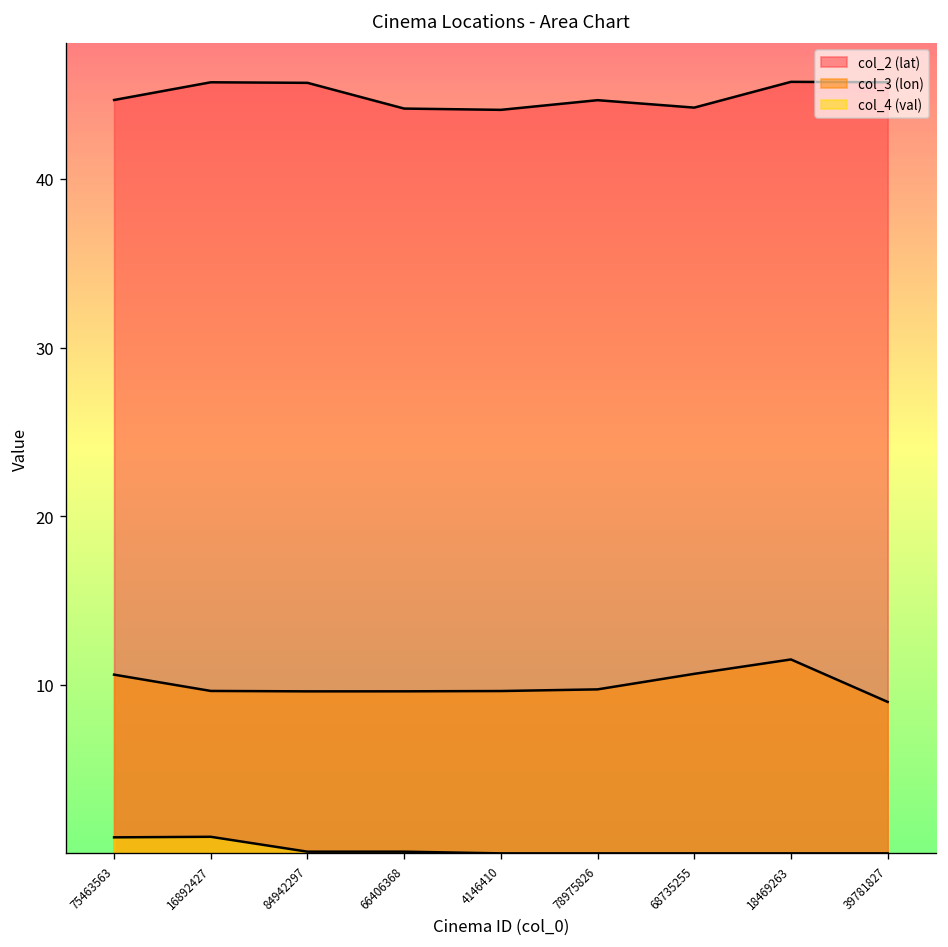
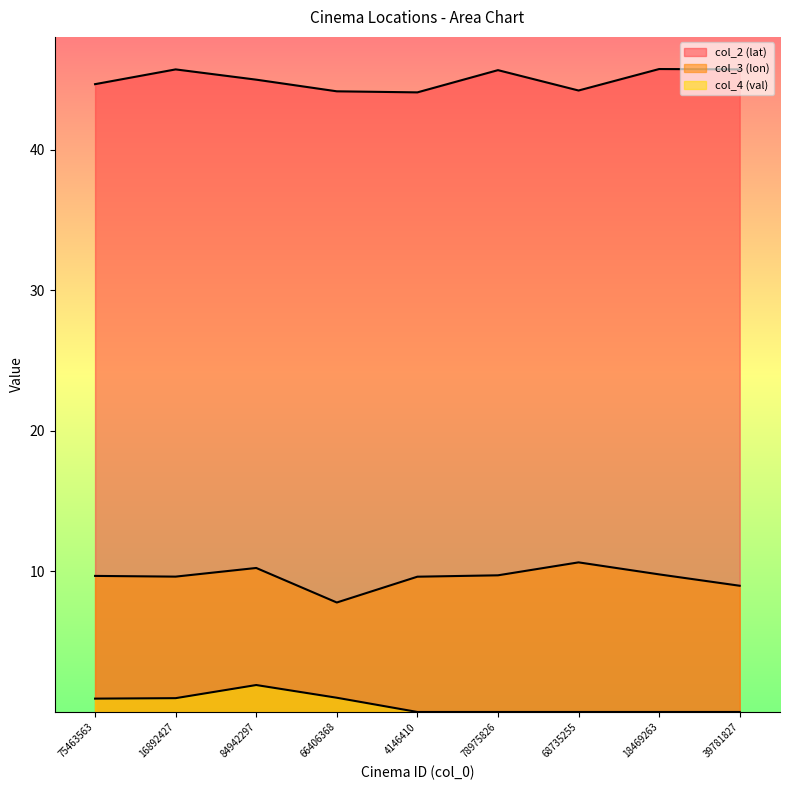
col_3 (lon), 75463563: 10.6 -> 9.7
col_2 (lat), 84942297: 45.7 -> 45.0
col_3 (lon), 84942297: 9.6 -> 10.2
col_4 (val), 84942297: 0.1 -> 1.9
col_3 (lon), 66406368: 9.6 -> 7.8
col_4 (val), 66406368: 0.1 -> 1.0
col_2 (lat), 78975826: 44.7 -> 45.7
col_3 (lon), 18469263: 11.5 -> 9.8
